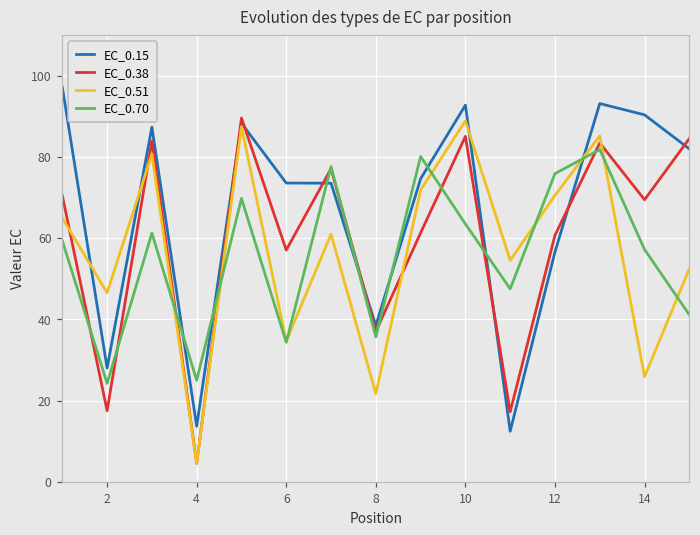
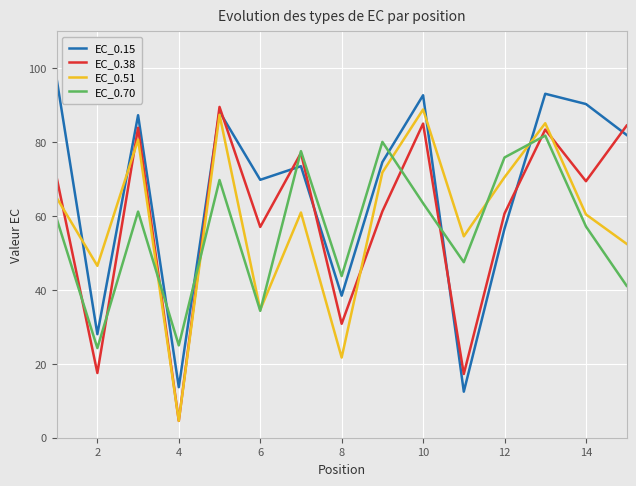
EC_0.15, 6: 74 -> 70
EC_0.38, 8: 37 -> 31
EC_0.70, 8: 36 -> 44
EC_0.51, 14: 26 -> 60
